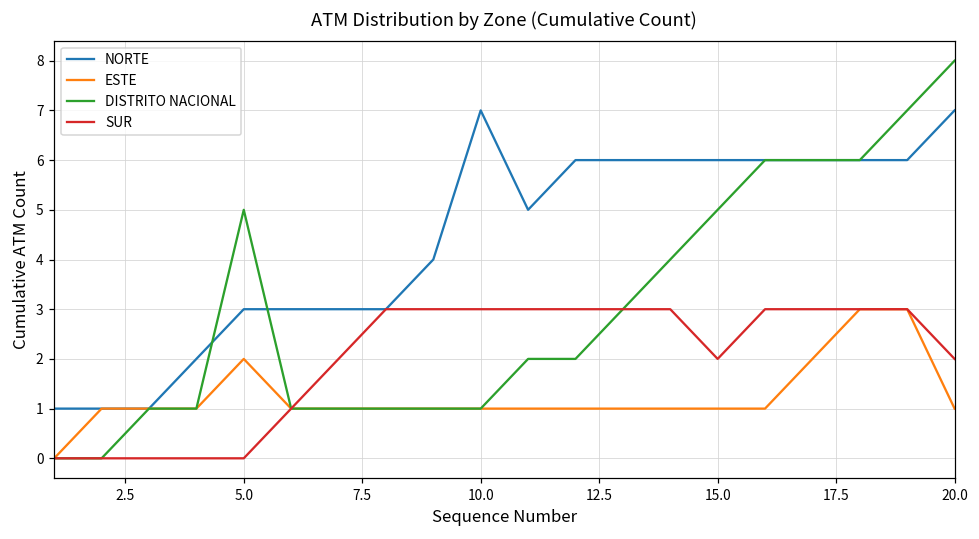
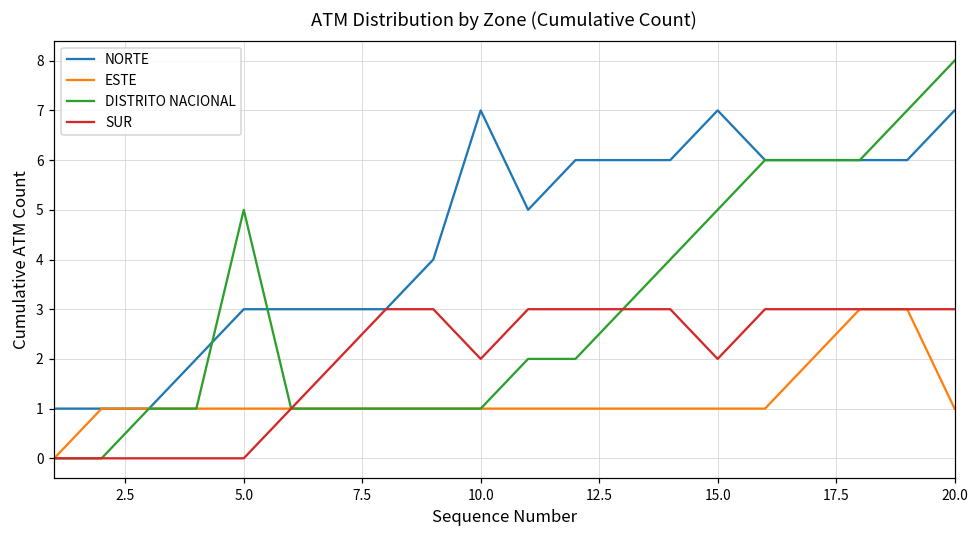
ESTE, 5.0: 2 -> 1
SUR, 10.0: 3 -> 2
NORTE, 15.0: 6 -> 7
SUR, 20.0: 2 -> 3
